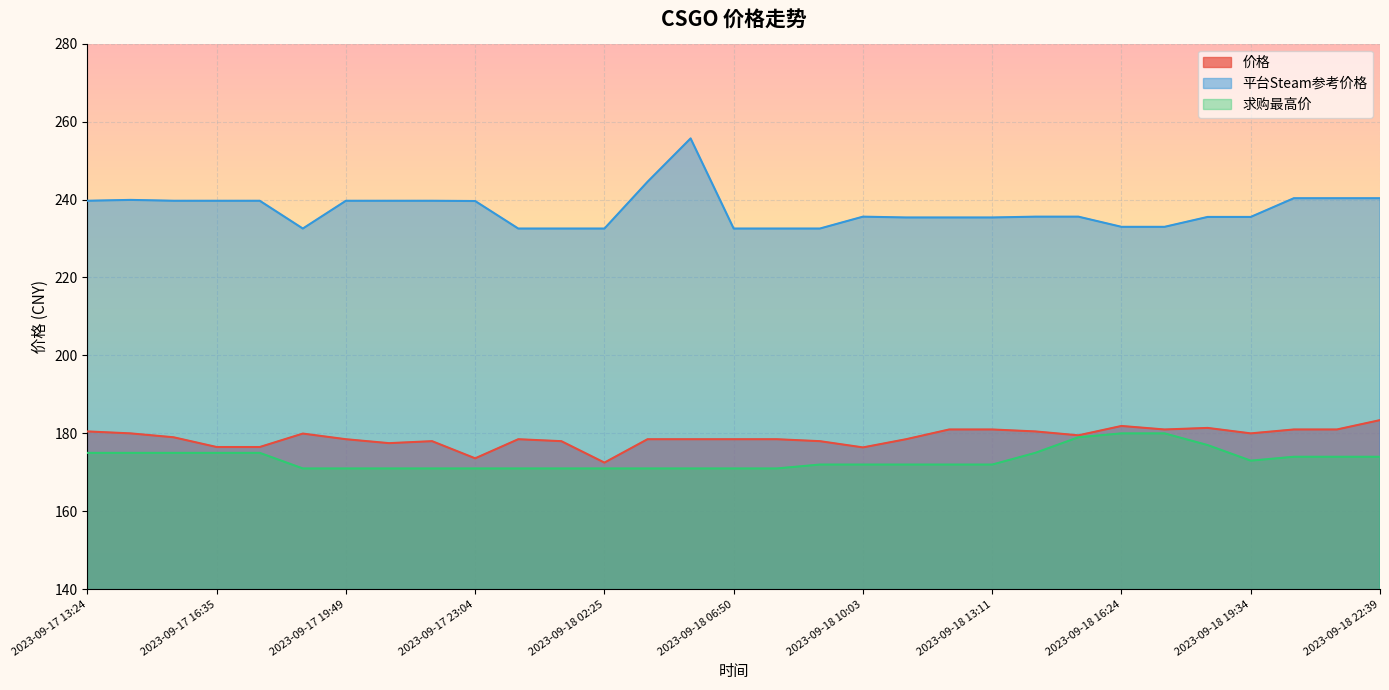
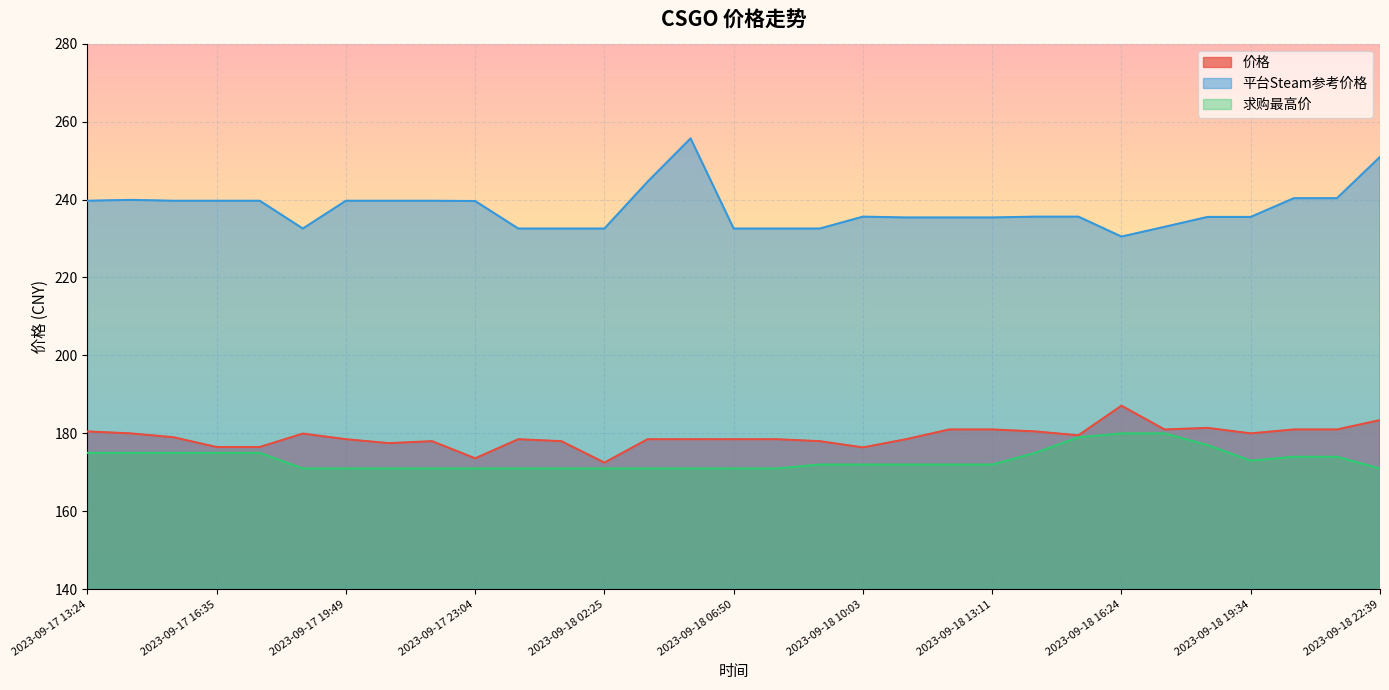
价格, 2023-09-18 16:24: 182 -> 187
平台Steam参考价格, 2023-09-18 16:24: 233 -> 231
平台Steam参考价格, 2023-09-18 22:39: 240 -> 251
求购最高价, 2023-09-18 22:39: 174 -> 171
